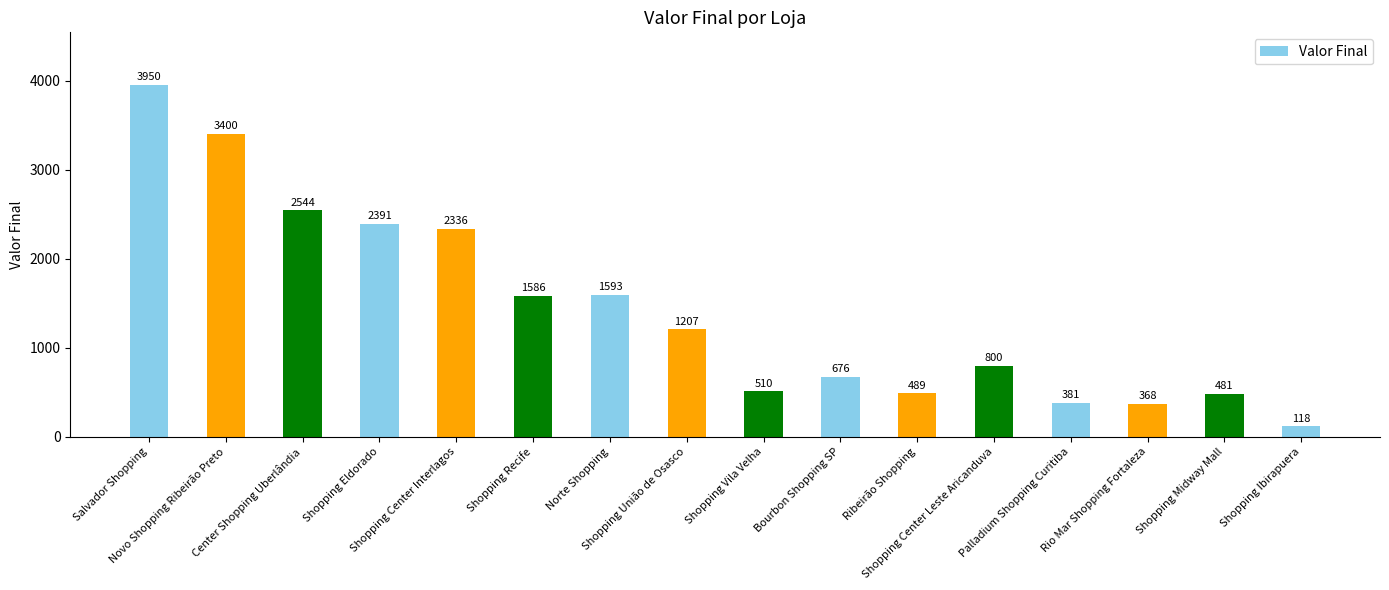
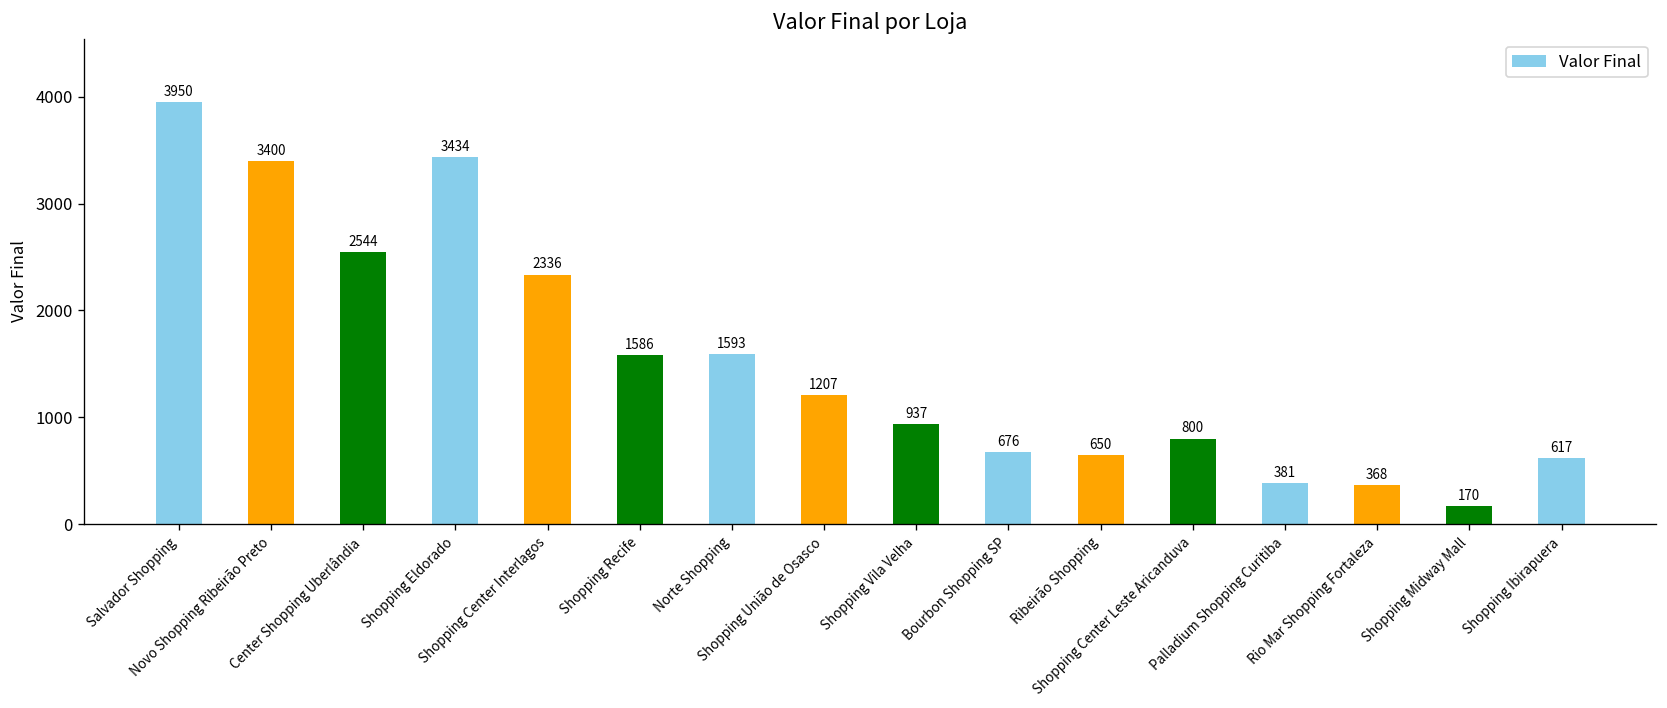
Shopping Eldorado: 2391 -> 3434
Shopping Vila Velha: 510 -> 937
Ribeirão Shopping: 489 -> 650
Shopping Midway Mall: 481 -> 170
Shopping Ibirapuera: 118 -> 617
